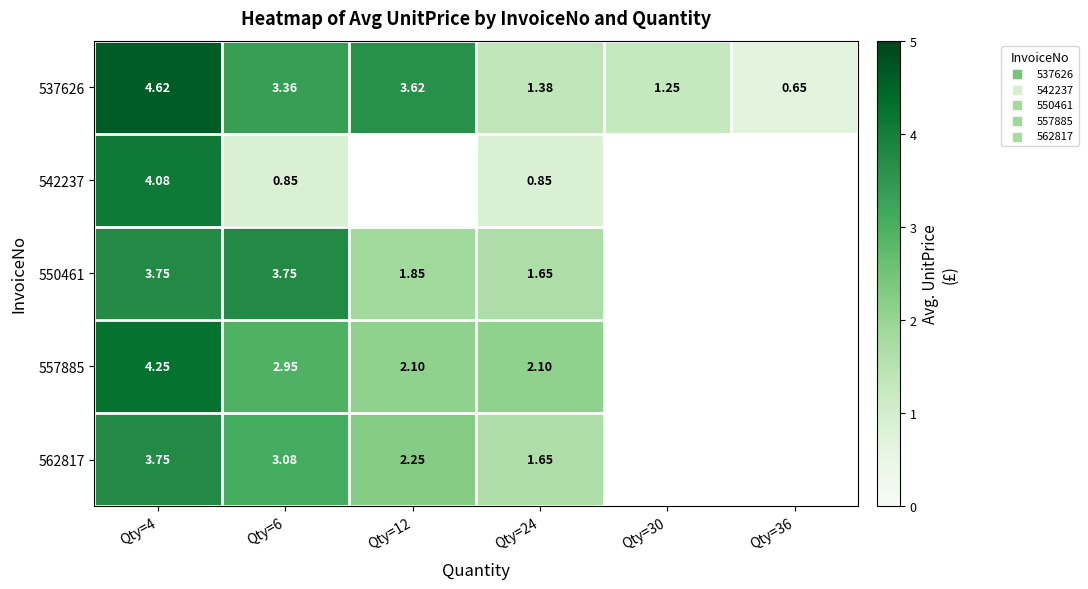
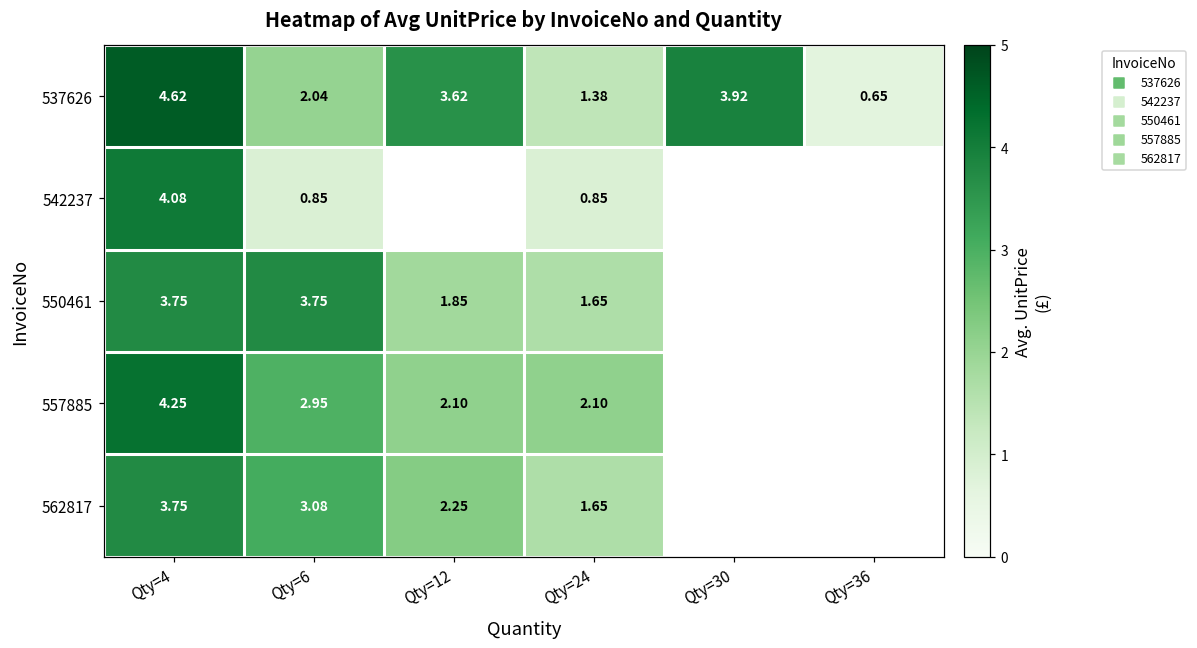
537626, Qty=6: 3.36 -> 2.04
537626, Qty=30: 1.25 -> 3.92
